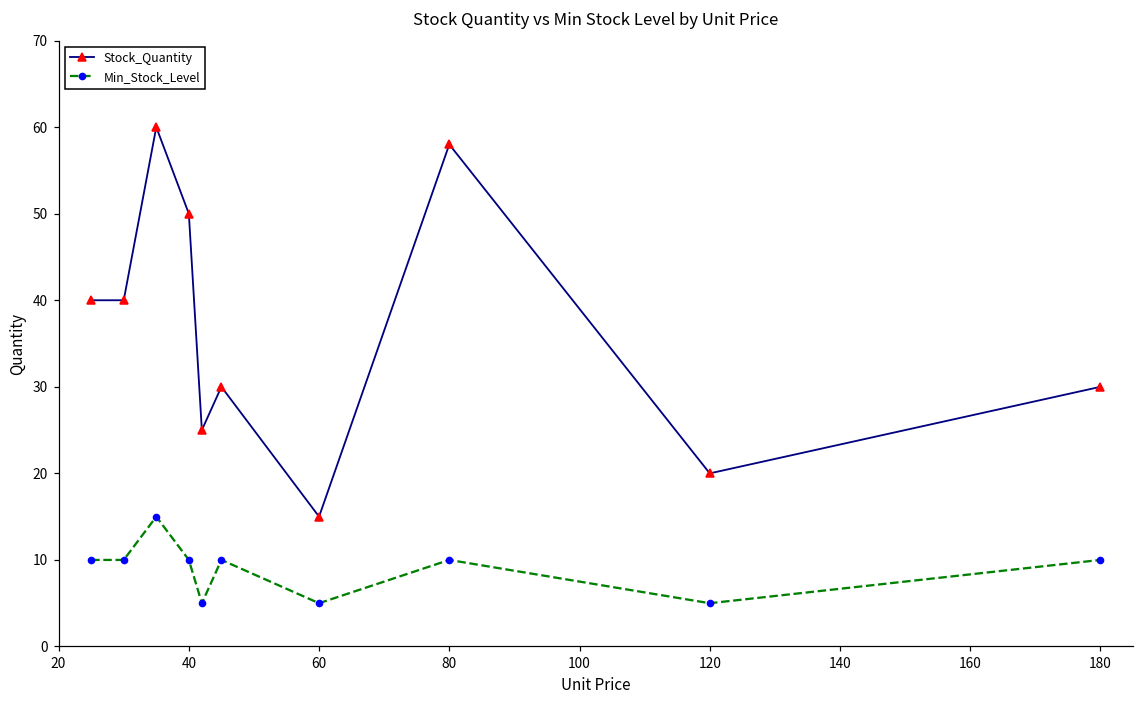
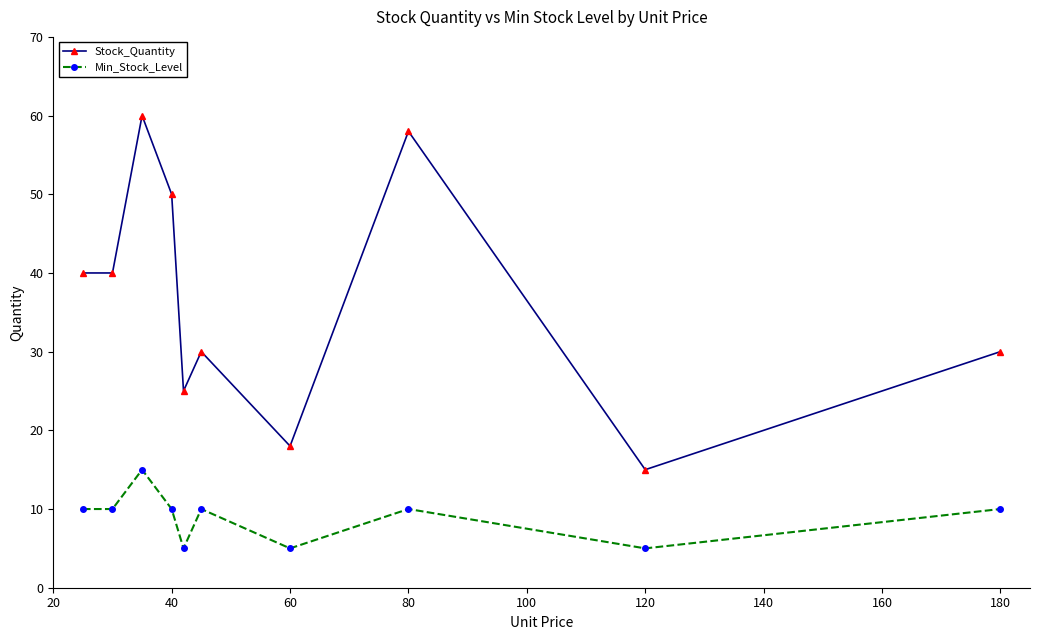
Stock_Quantity, 60: 15 -> 18
Stock_Quantity, 120: 20 -> 15
